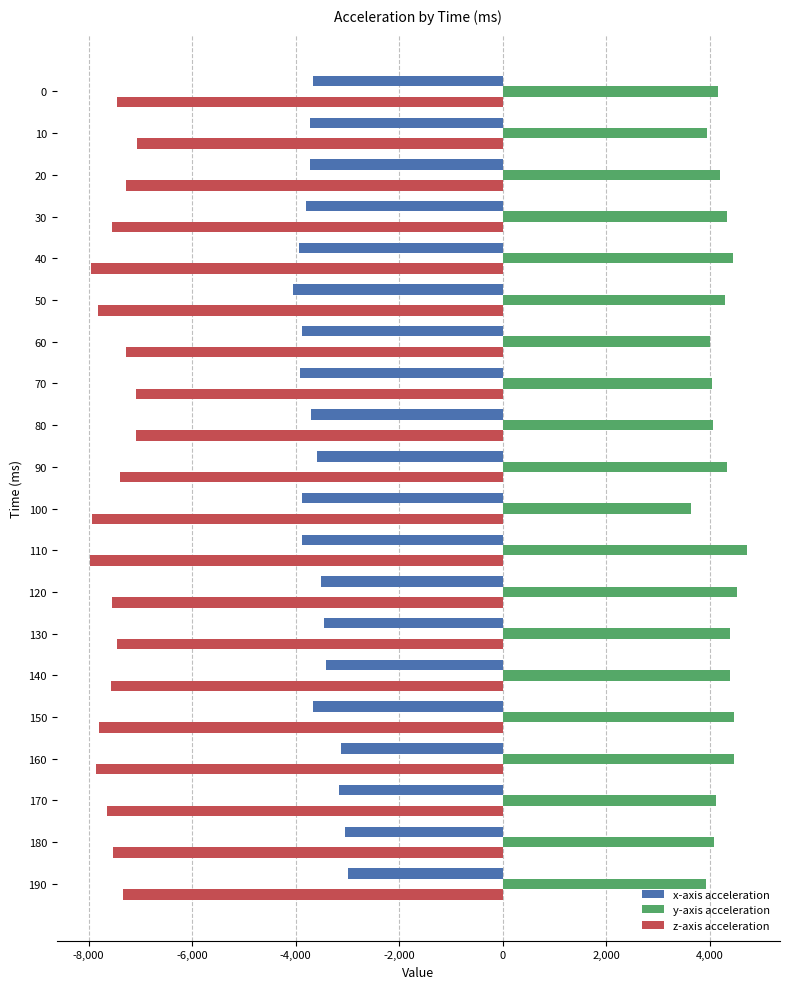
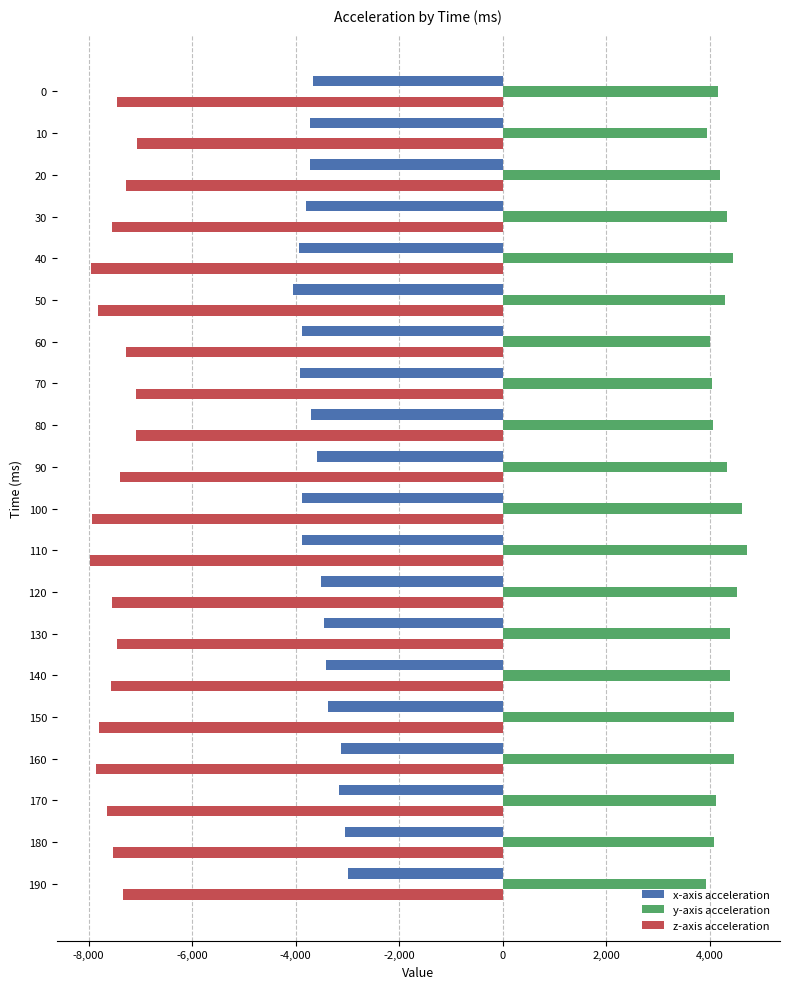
y-axis acceleration, 100: 3,600 -> 4,600
x-axis acceleration, 150: -3,700 -> -3,400
